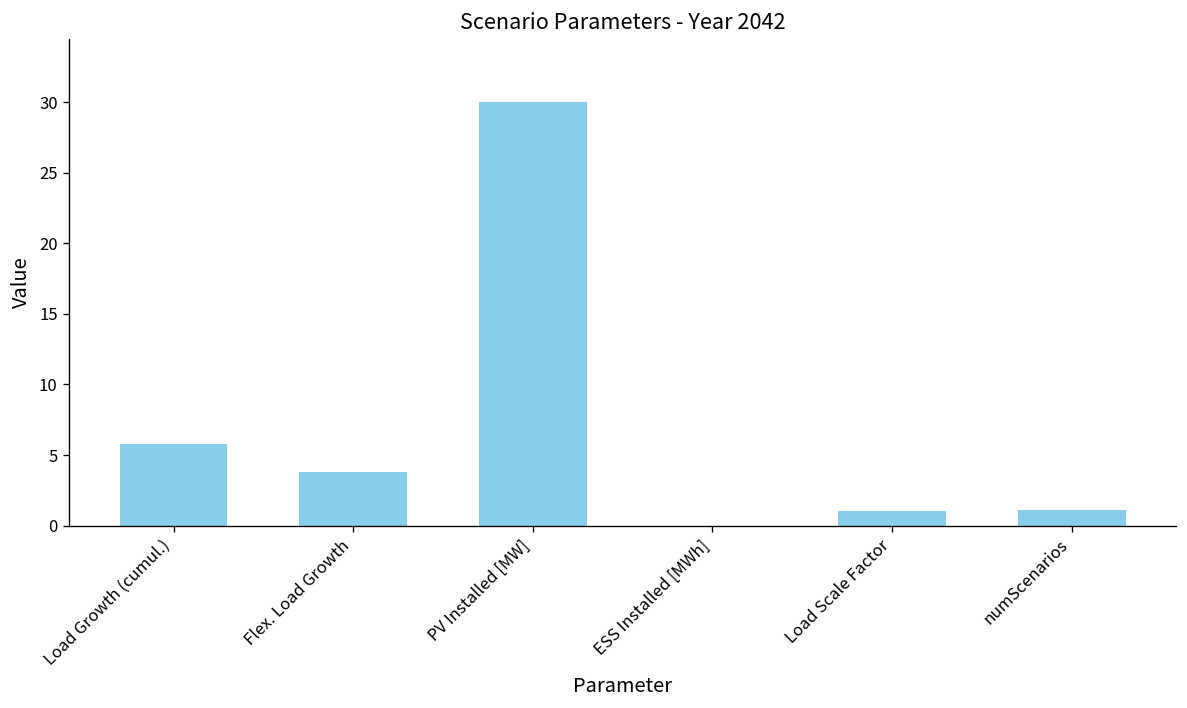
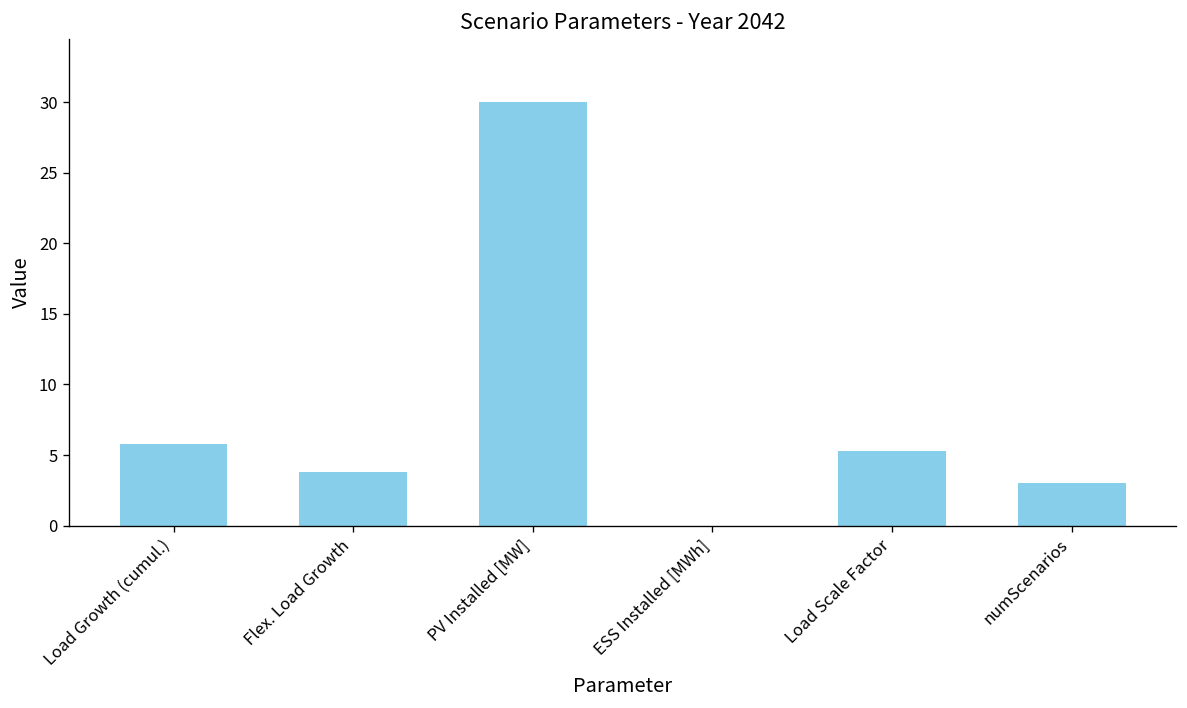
Load Scale Factor: 1.0 -> 5.3
numScenarios: 1.1 -> 3.0
